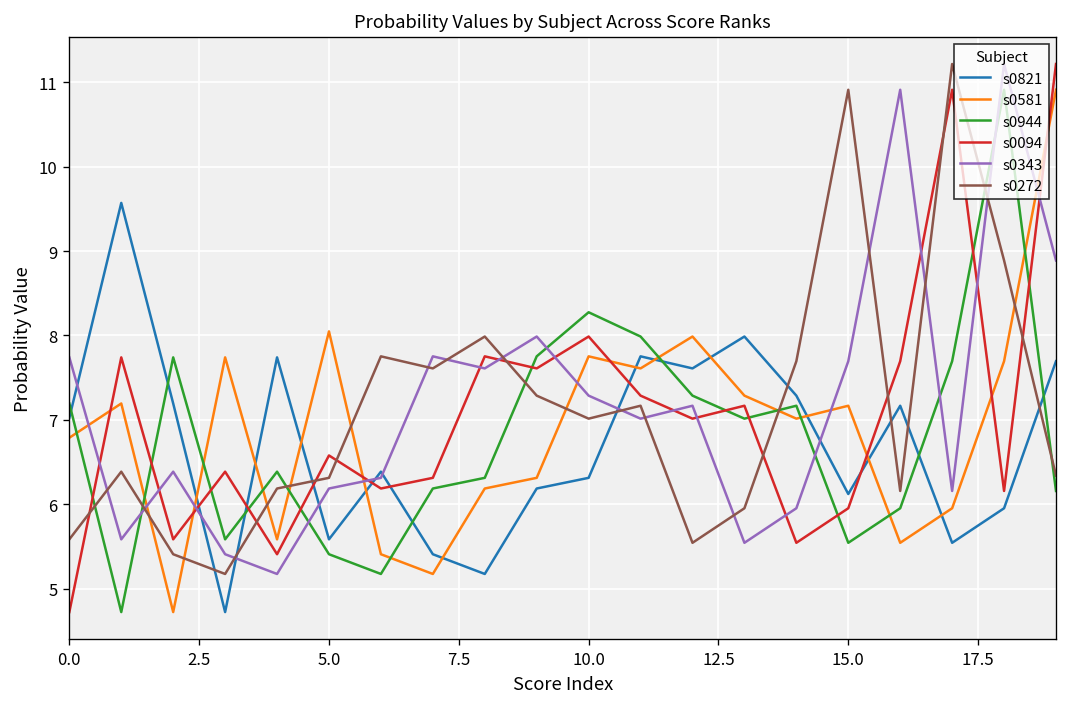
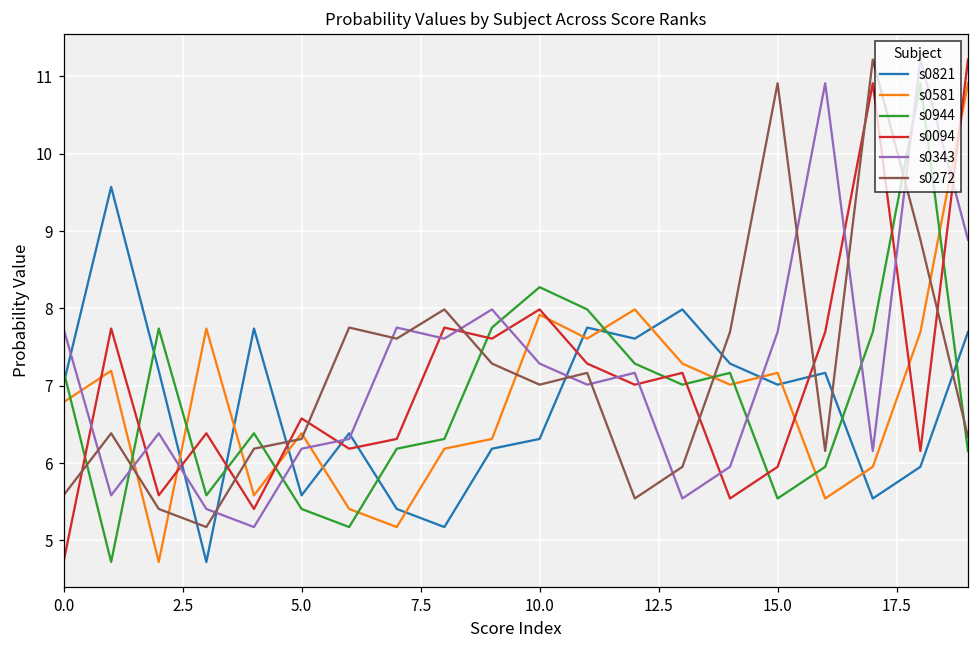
s0581, 5.0: 8.0 -> 6.4
s0581, 10.0: 7.8 -> 7.9
s0821, 15.0: 6.1 -> 7.0
